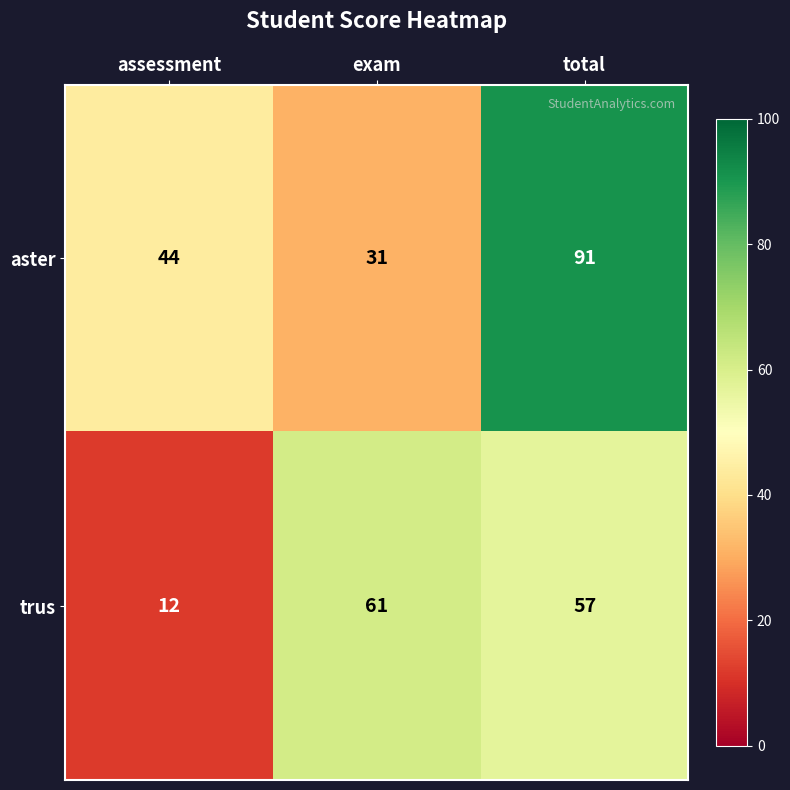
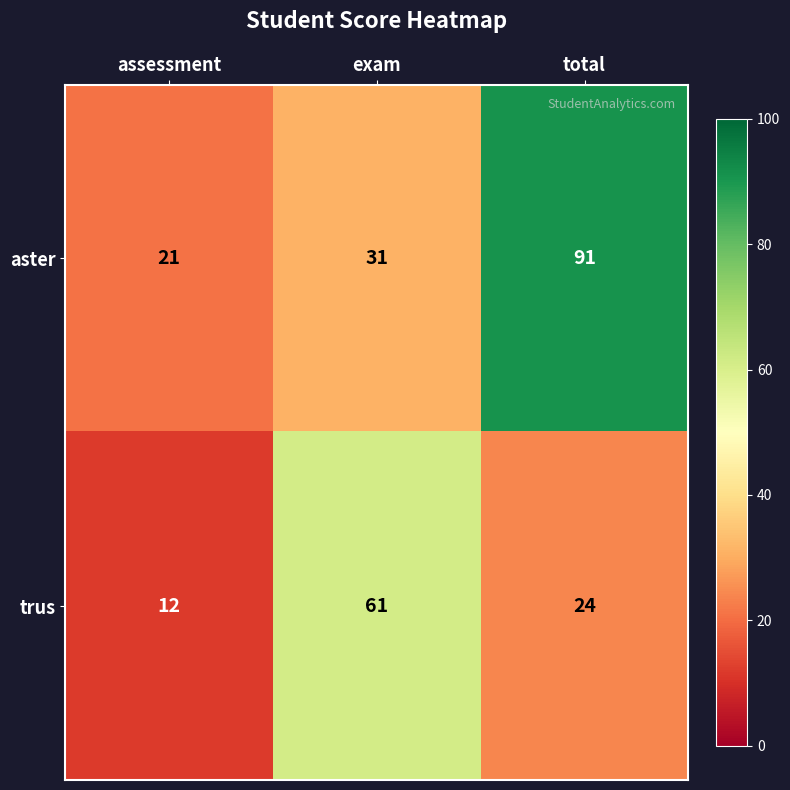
aster, assessment: 44 -> 21
trus, total: 57 -> 24
